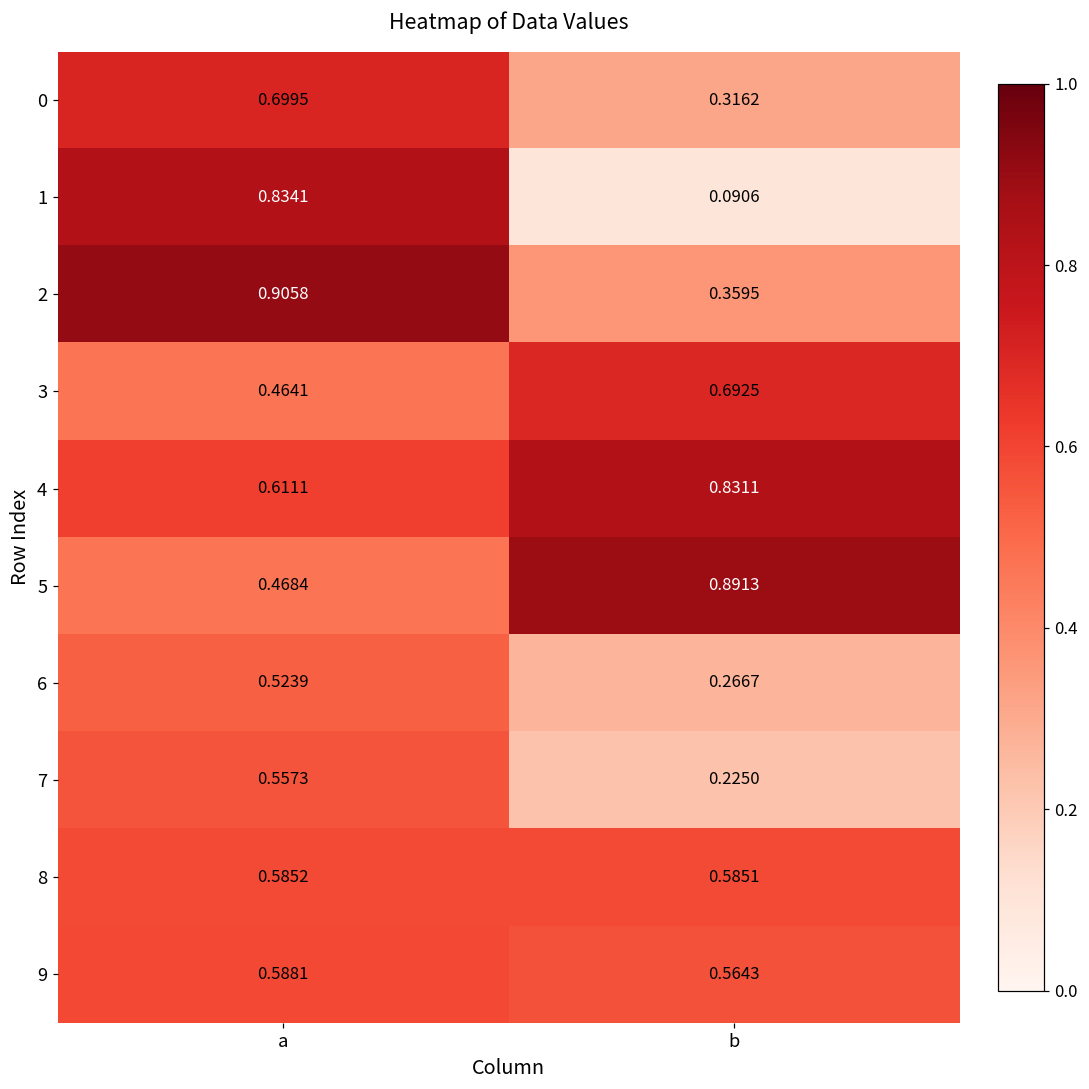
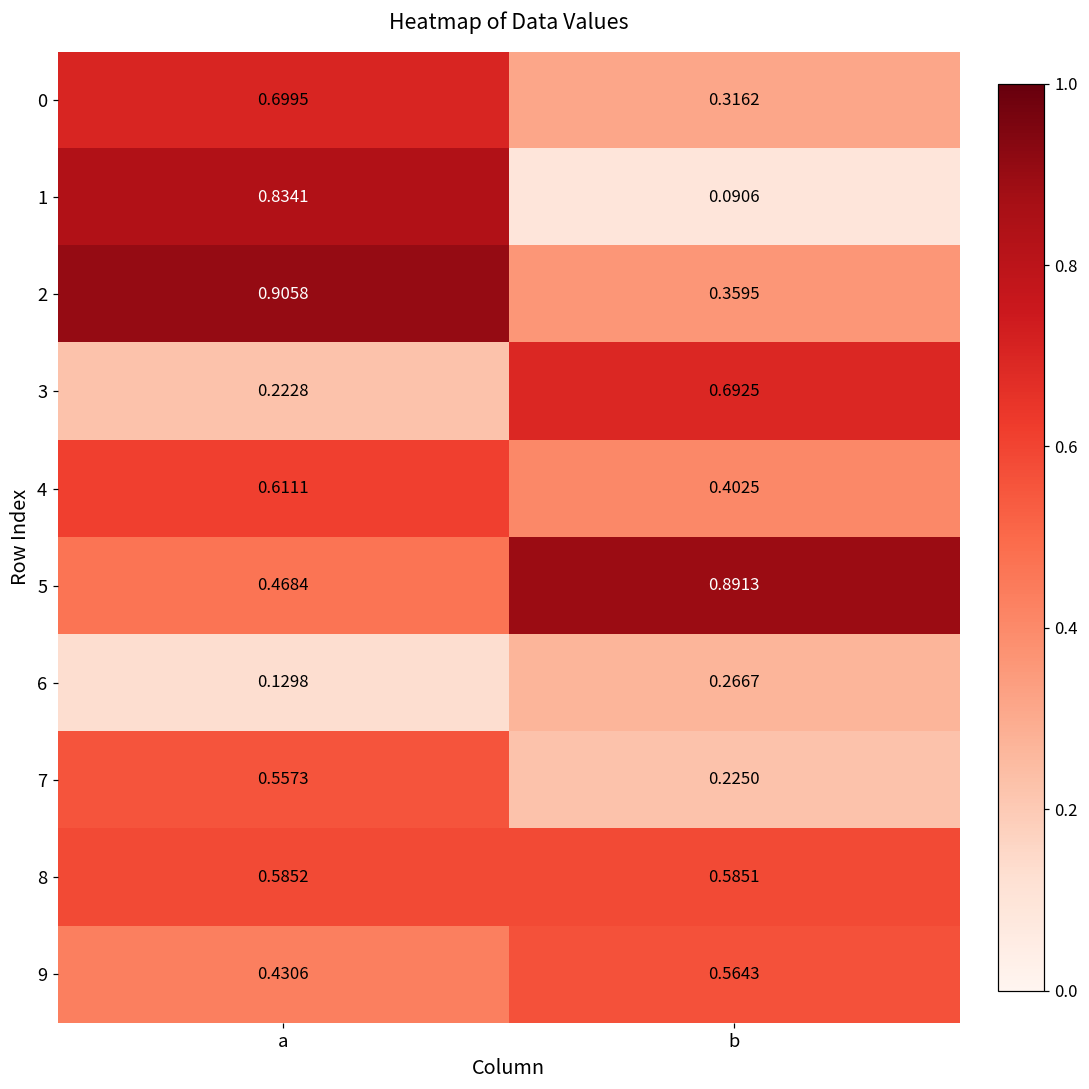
3, a: 0.4641 -> 0.2228
4, b: 0.8311 -> 0.4025
6, a: 0.5239 -> 0.1298
9, a: 0.5881 -> 0.4306
